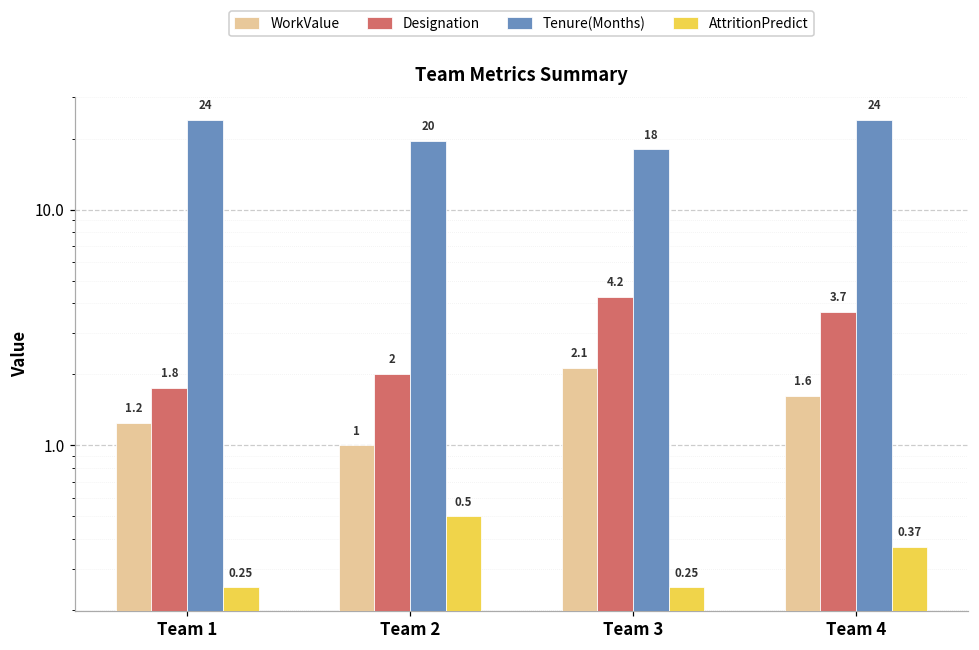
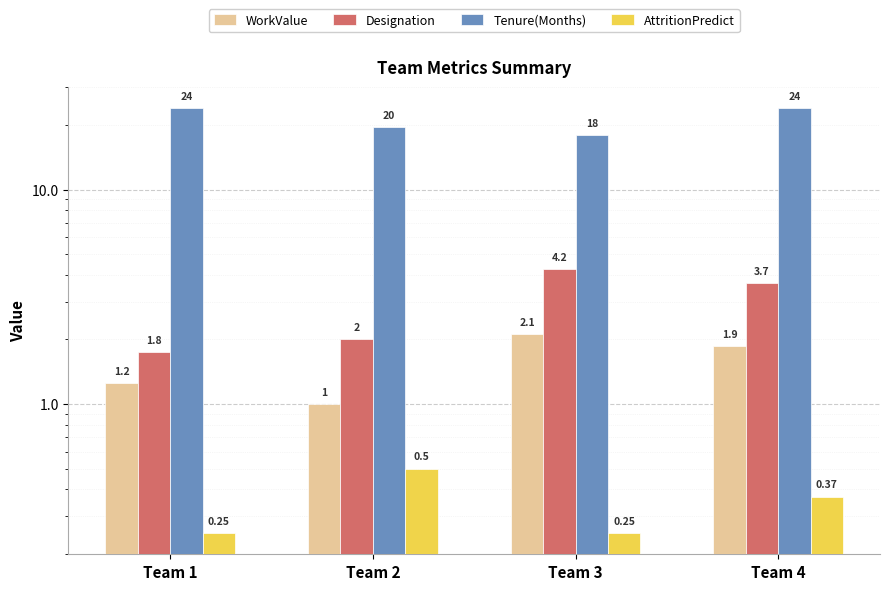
WorkValue, Team 4: 1.6 -> 1.9
